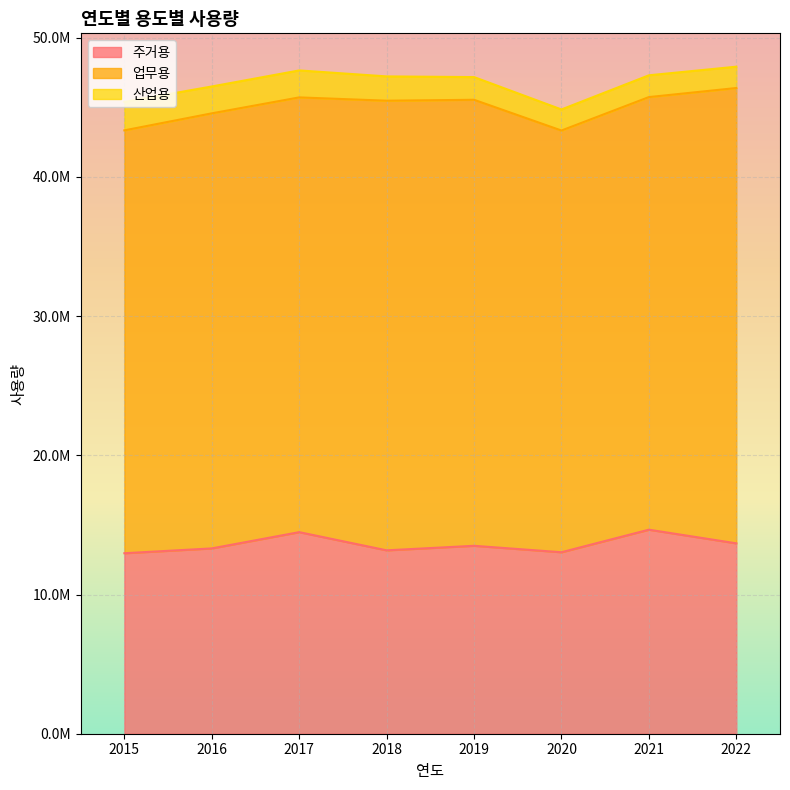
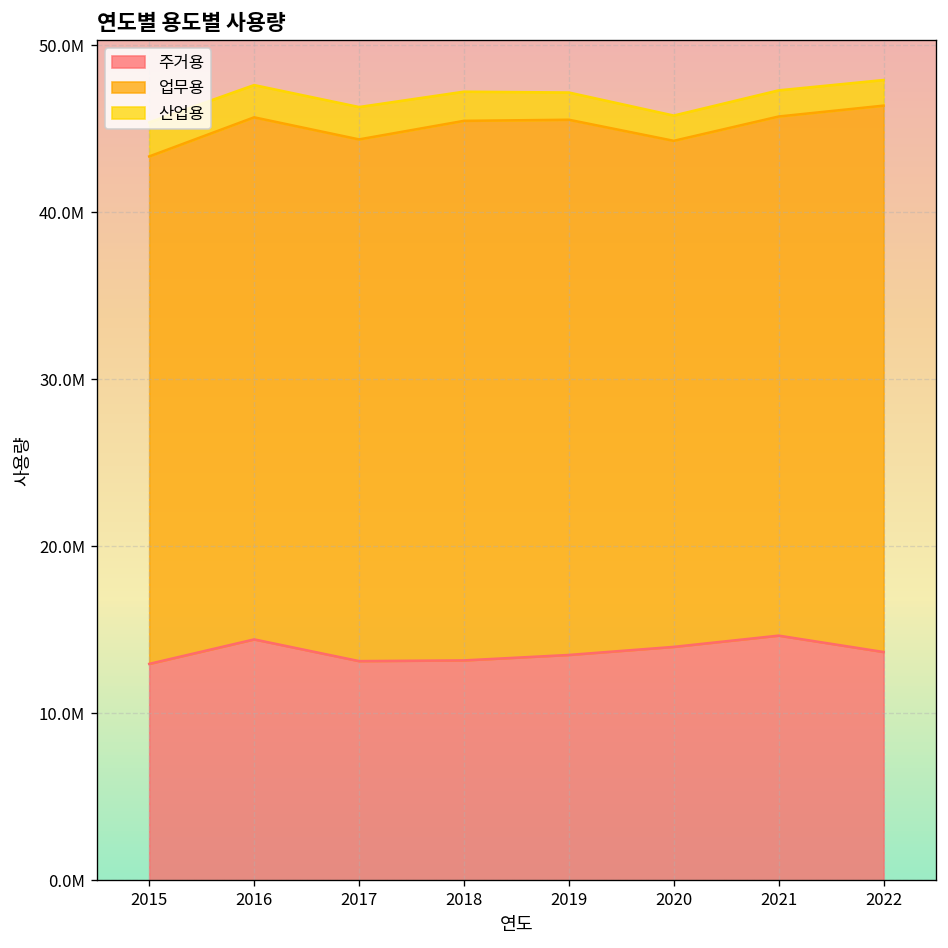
주거용, 2016: 13300000 -> 14400000
주거용, 2017: 14500000 -> 13100000
주거용, 2020: 13000000 -> 14000000
